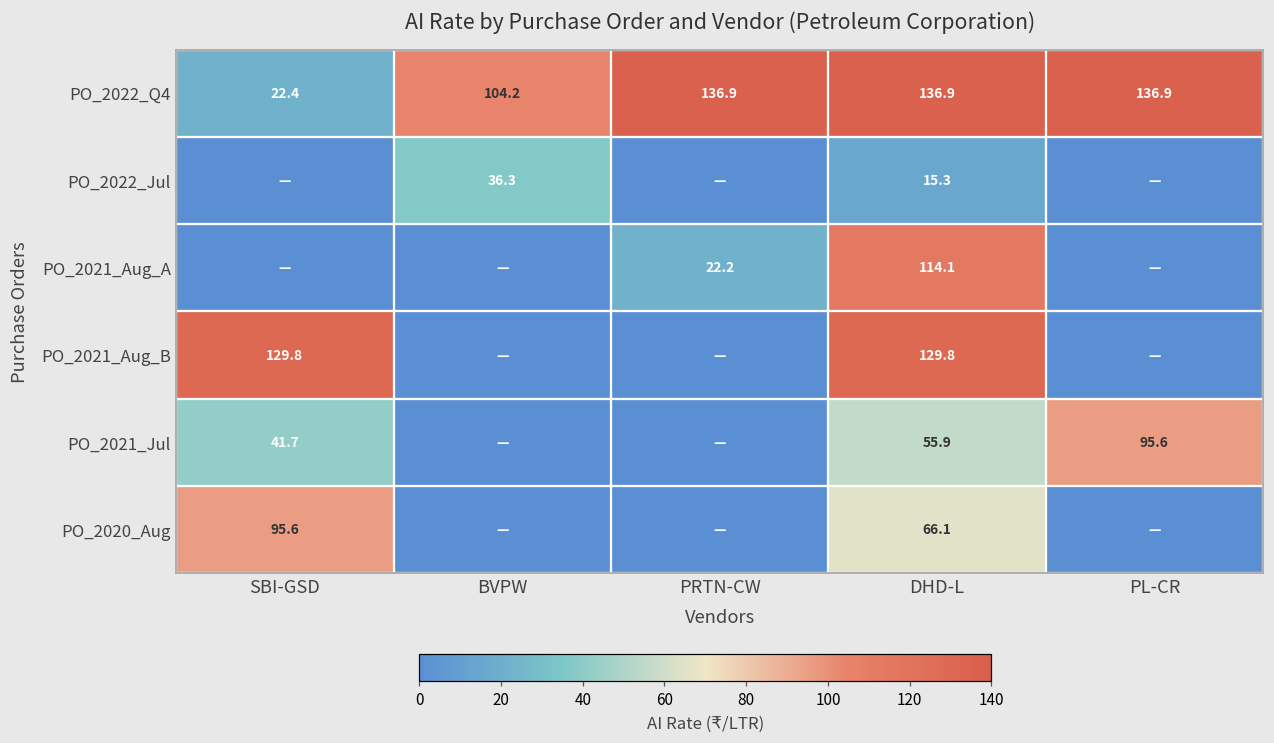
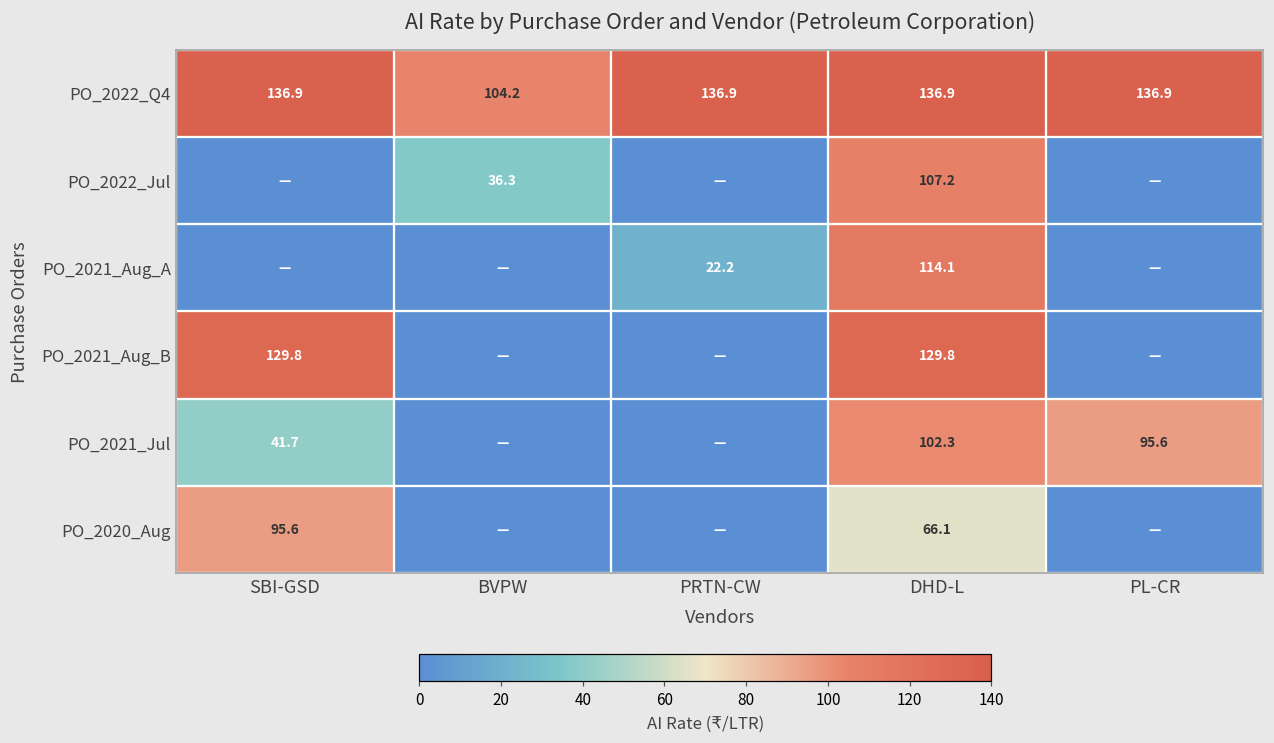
PO_2022_Q4, SBI-GSD: 22.4 -> 136.9
PO_2022_Jul, DHD-L: 15.3 -> 107.2
PO_2021_Jul, DHD-L: 55.9 -> 102.3
